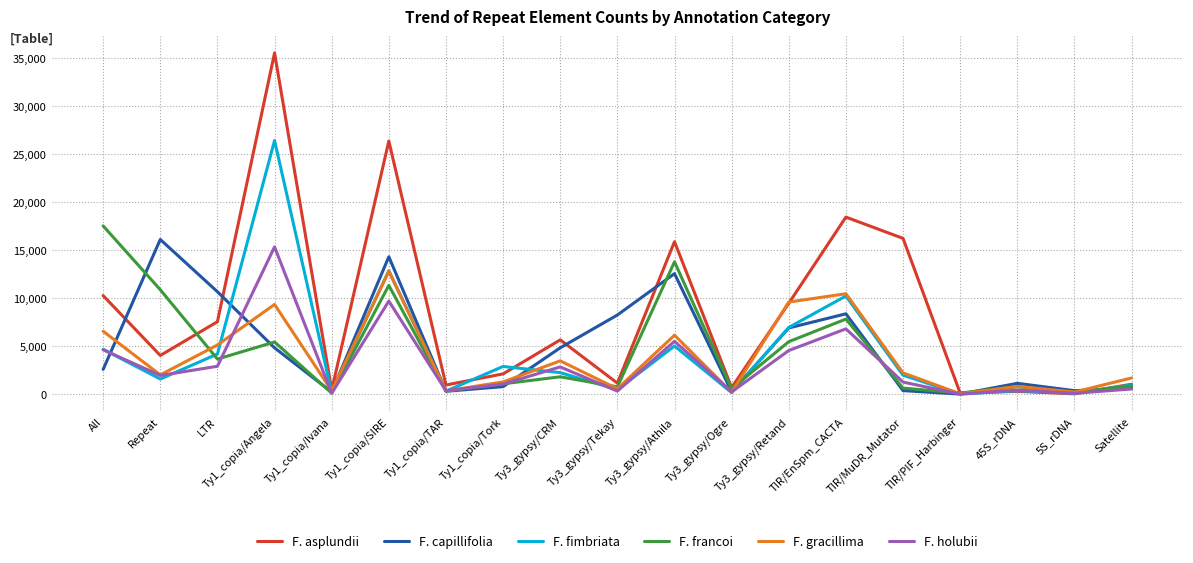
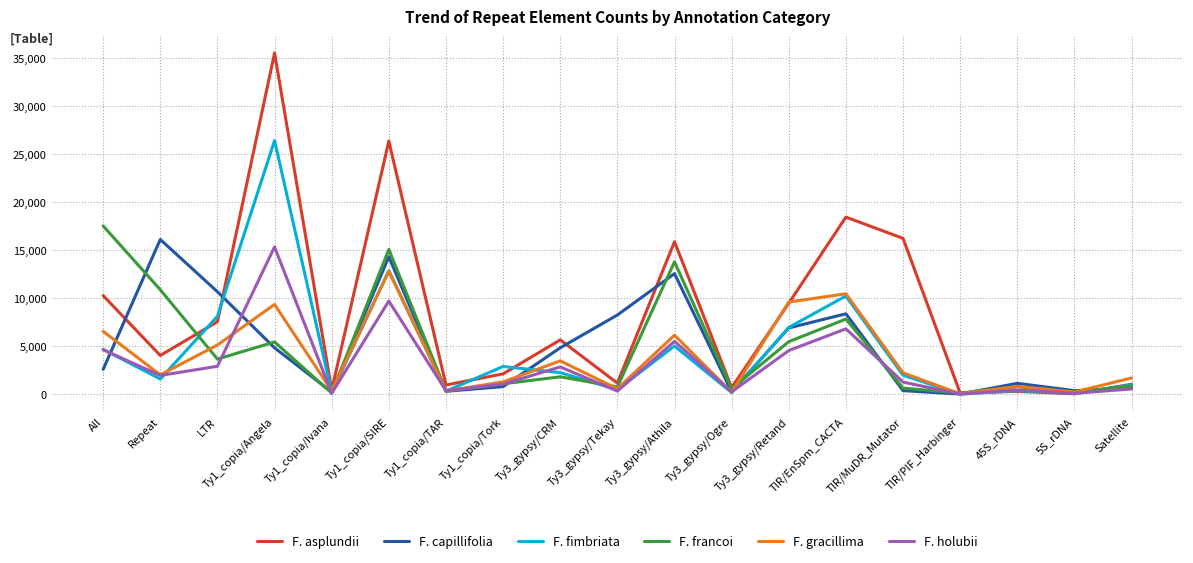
F. fimbriata, LTR: 4,000 -> 8,000
F. francoi, Ty1_copia/SIRE: 11,000 -> 15,000
